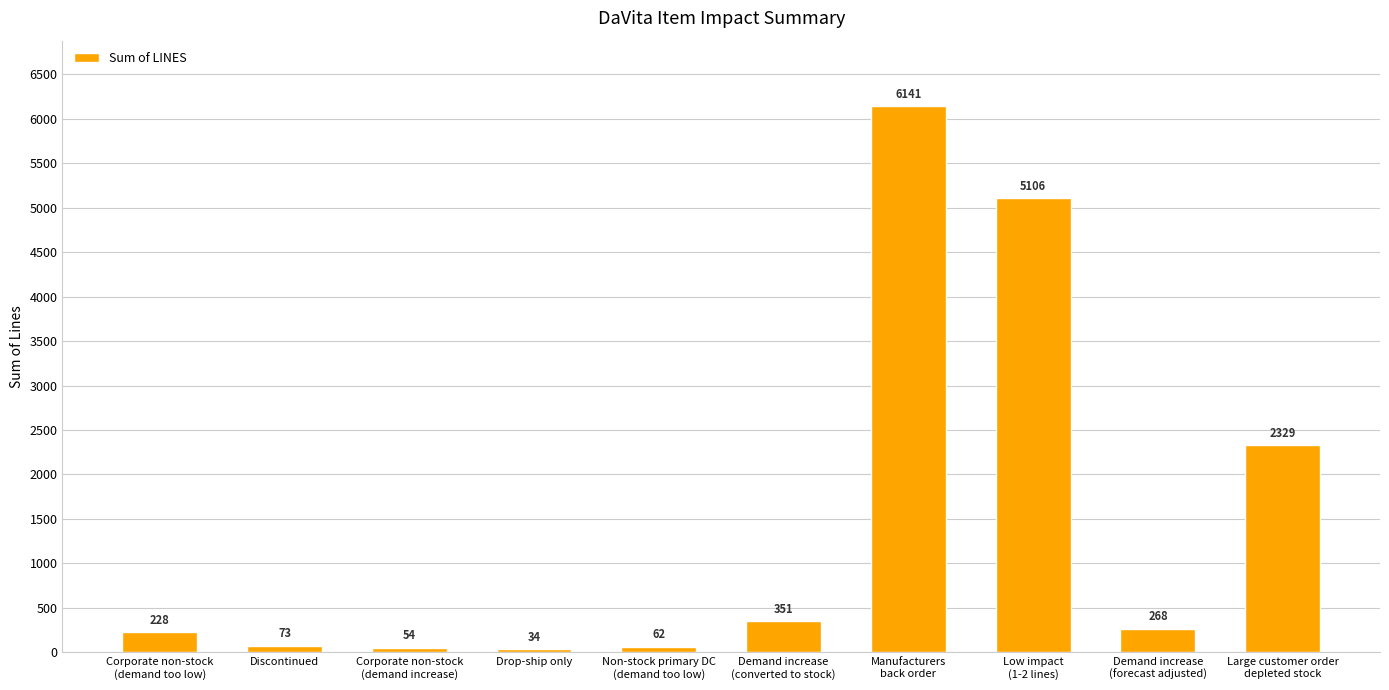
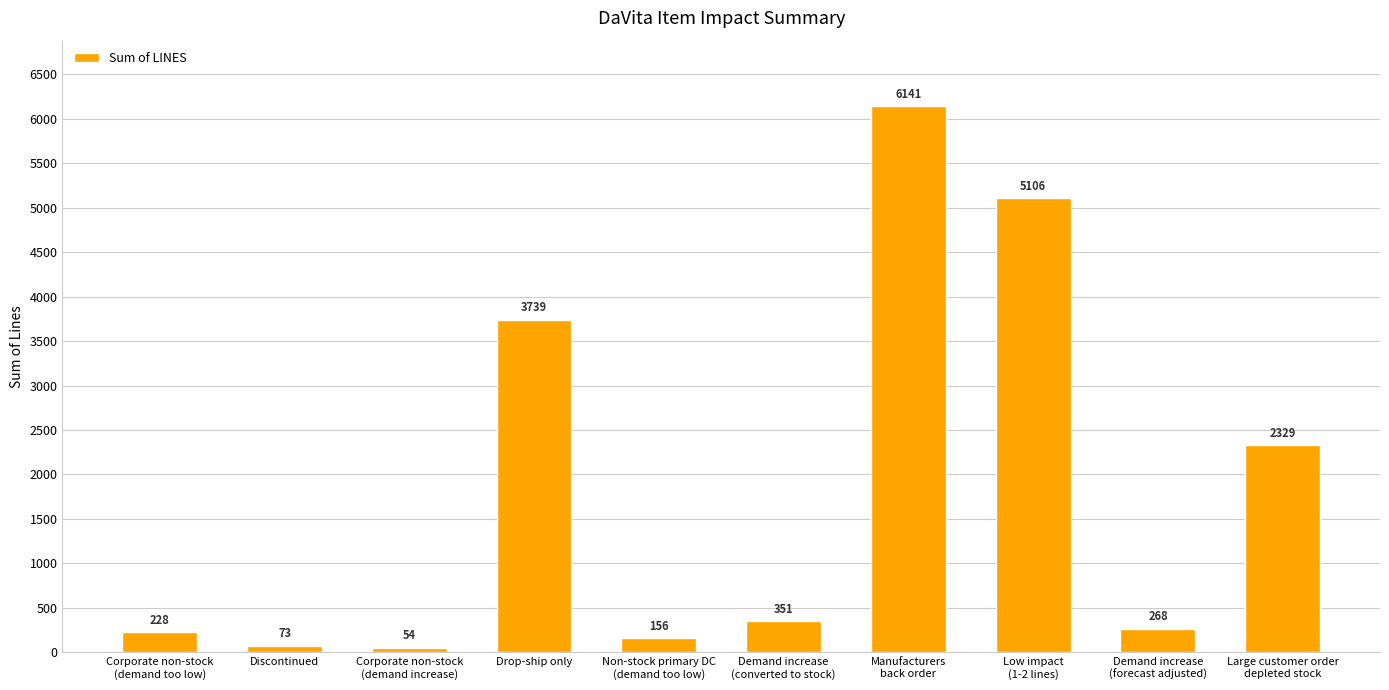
Drop-ship only: 34 -> 3739
Non-stock primary DC (demand too low): 62 -> 156
